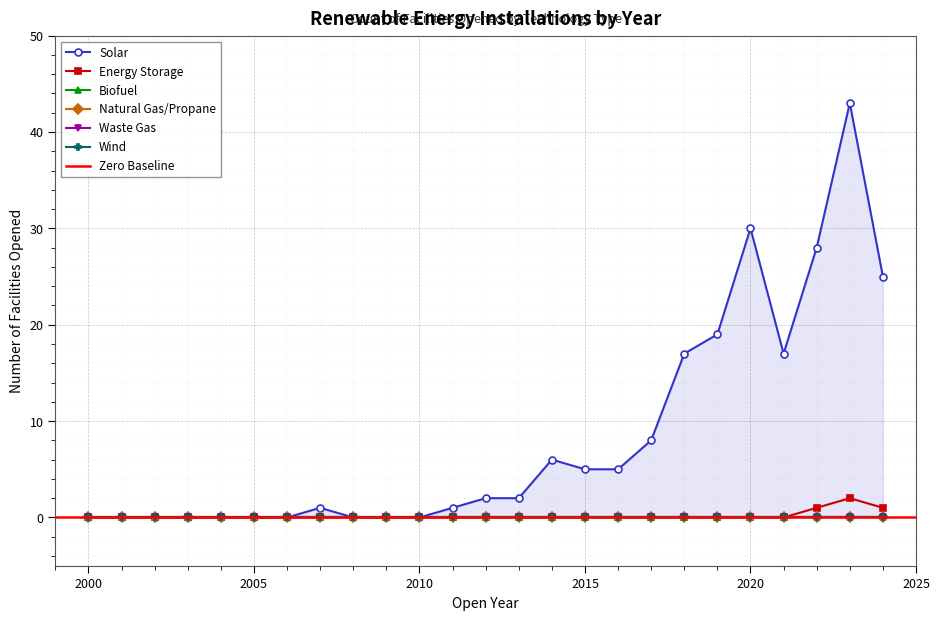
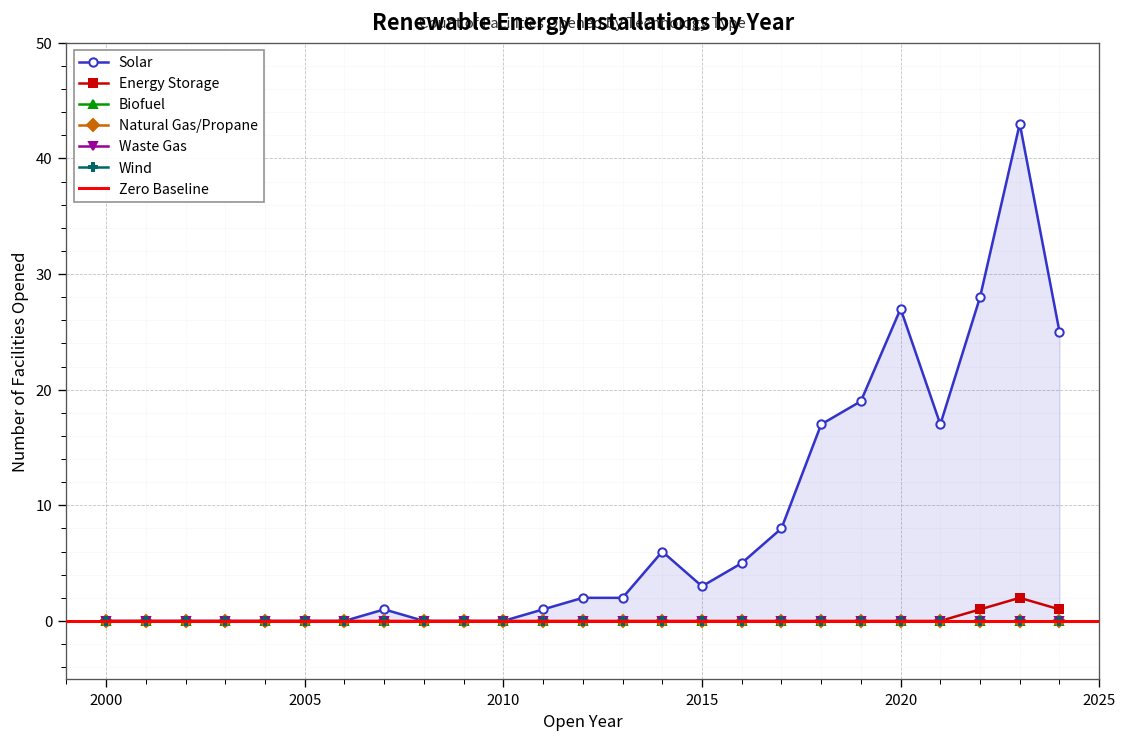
Solar, 2015: 5 -> 3
Solar, 2020: 30 -> 27
